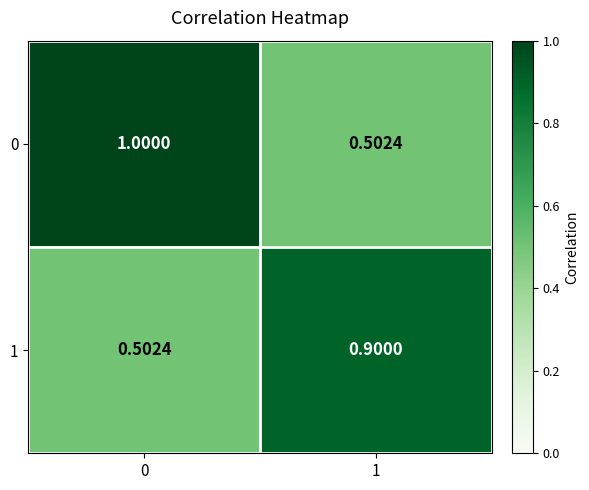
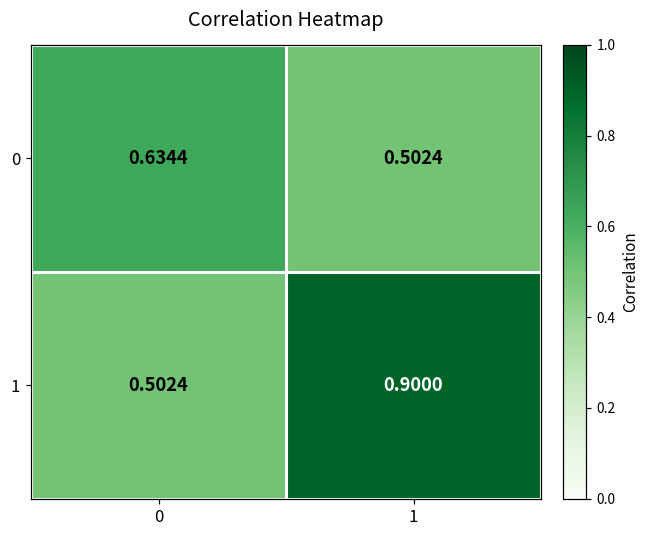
0, 0: 1.0000 -> 0.6344
